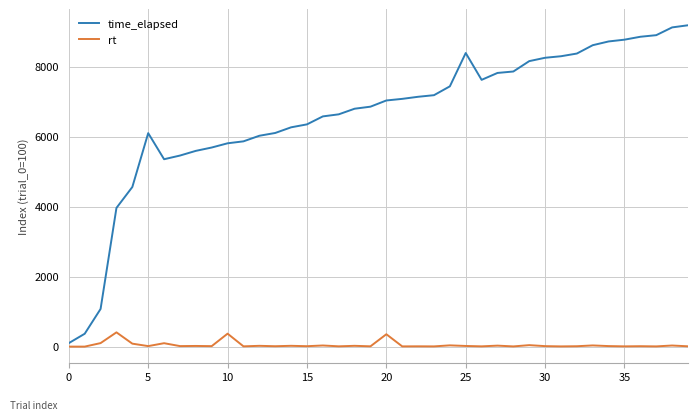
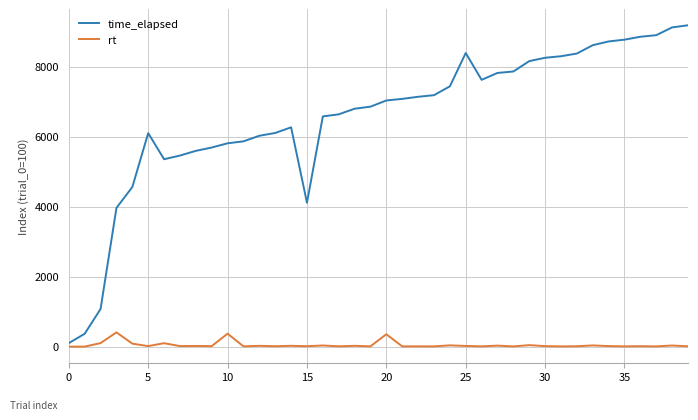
time_elapsed, 15: 6400 -> 4100
